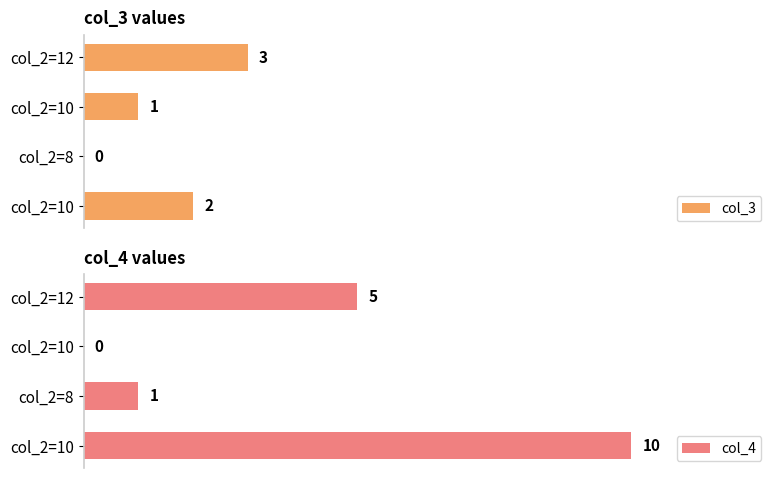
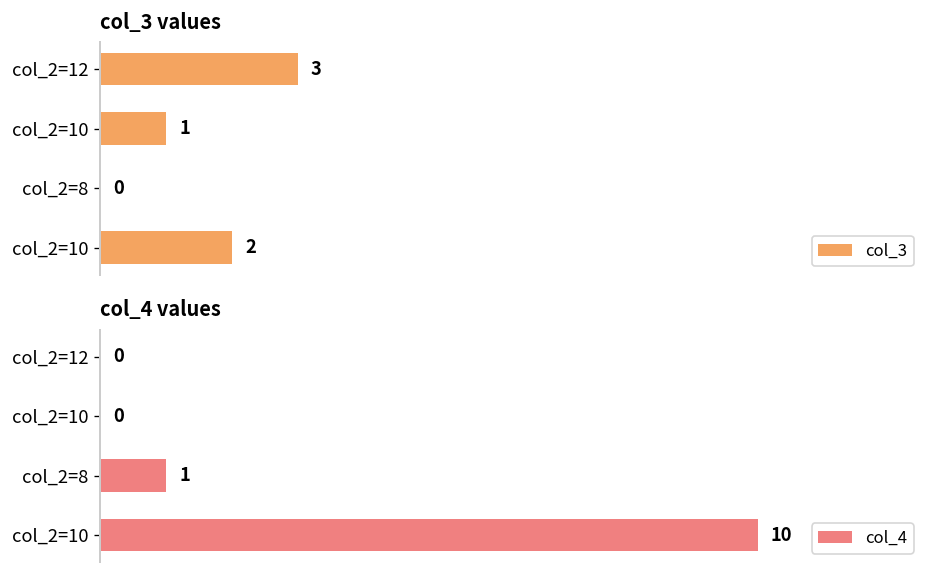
col_4 values, col_2=12: 5 -> 0
